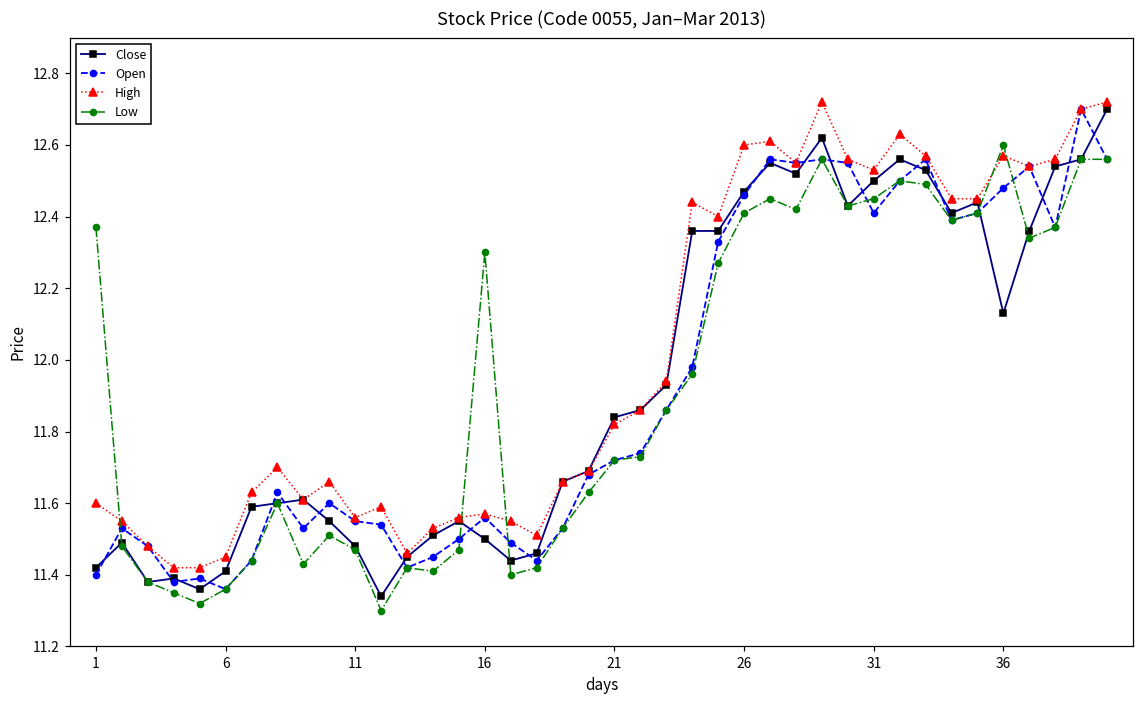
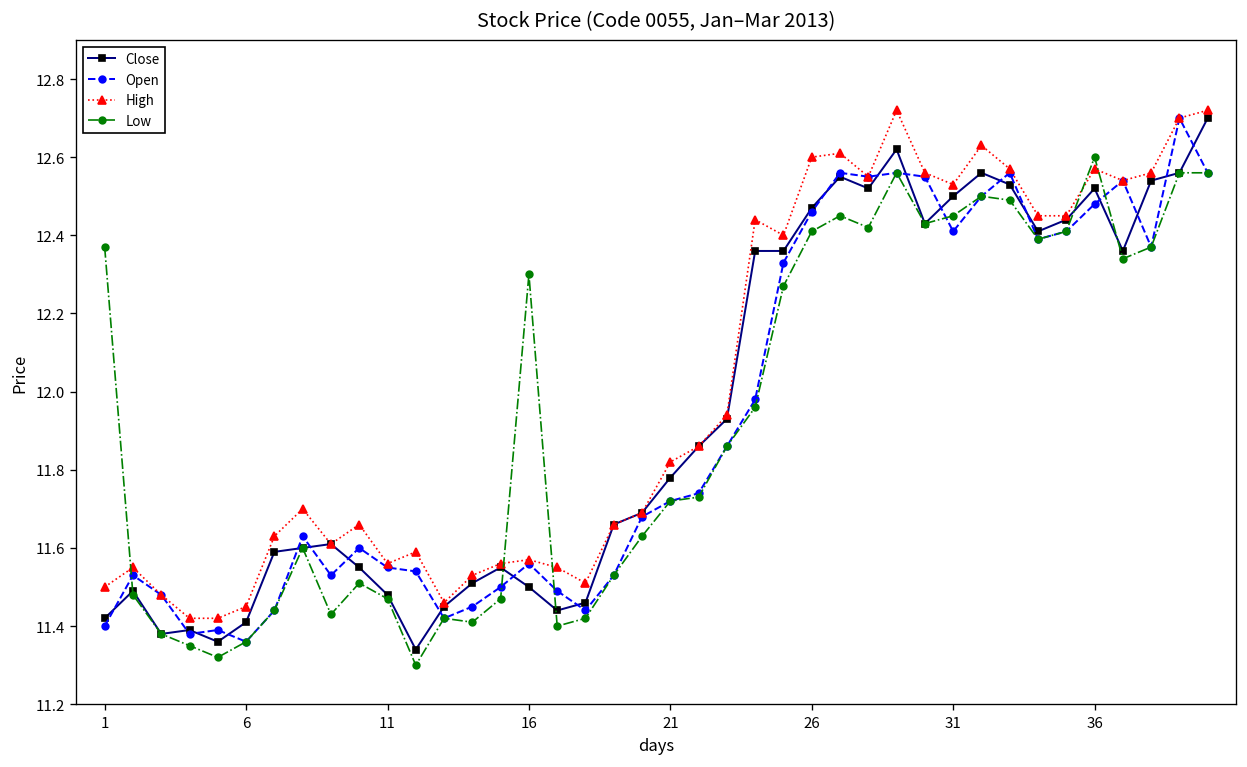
High, 1: 11.6 -> 11.5
Close, 21: 11.84 -> 11.78
Close, 36: 12.13 -> 12.52
